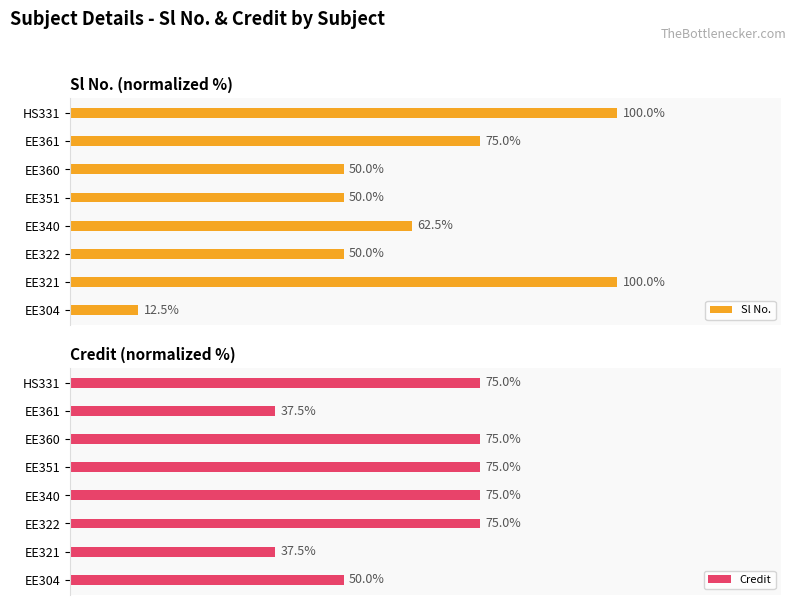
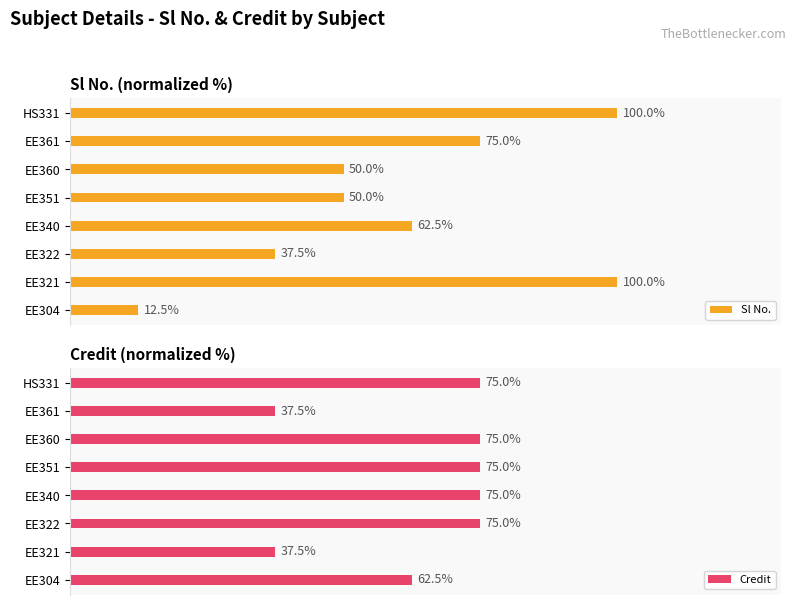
Sl No. (normalized %), EE322: 50.0% -> 37.5%
Credit (normalized %), EE304: 50.0% -> 62.5%
